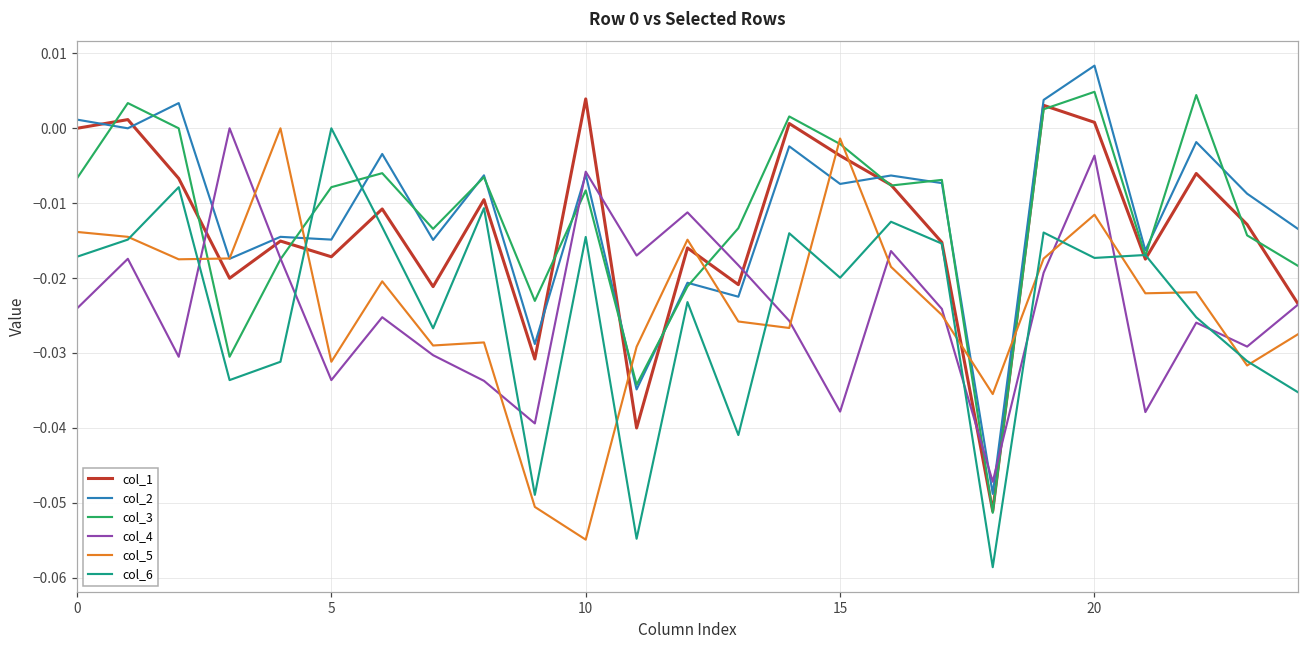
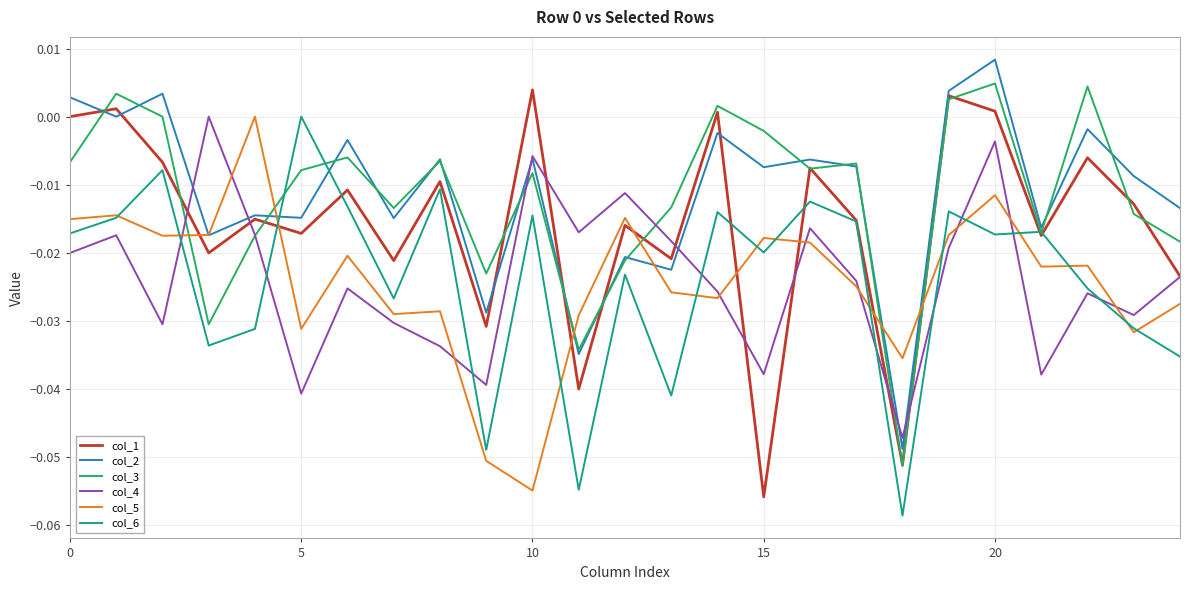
col_2, 0: 0.001 -> 0.003
col_4, 0: -0.024 -> -0.020
col_5, 0: -0.014 -> -0.015
col_4, 5: -0.034 -> -0.041
col_1, 15: -0.004 -> -0.056
col_5, 15: -0.001 -> -0.018
